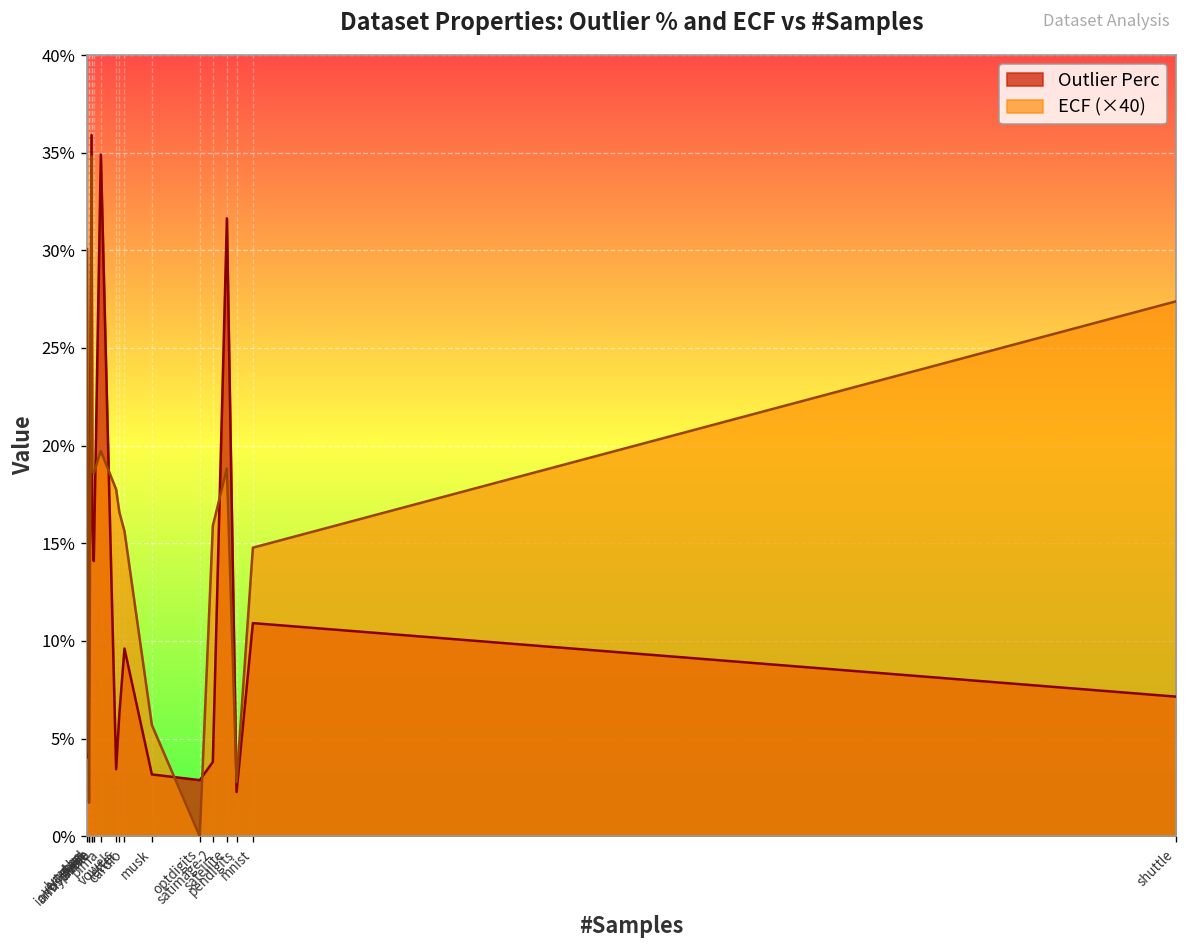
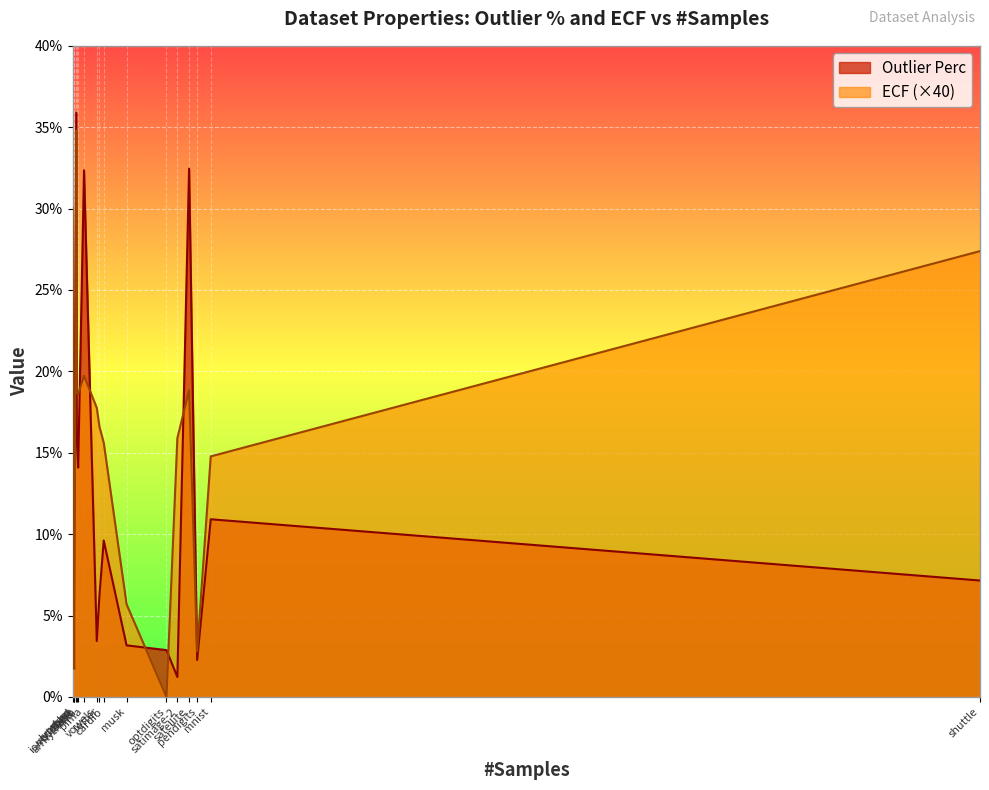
Outlier Perc, pima: 34.9% -> 32.4%
Outlier Perc, satimage-2: 3.8% -> 1.2%
Outlier Perc, satellite: 31.6% -> 32.5%
